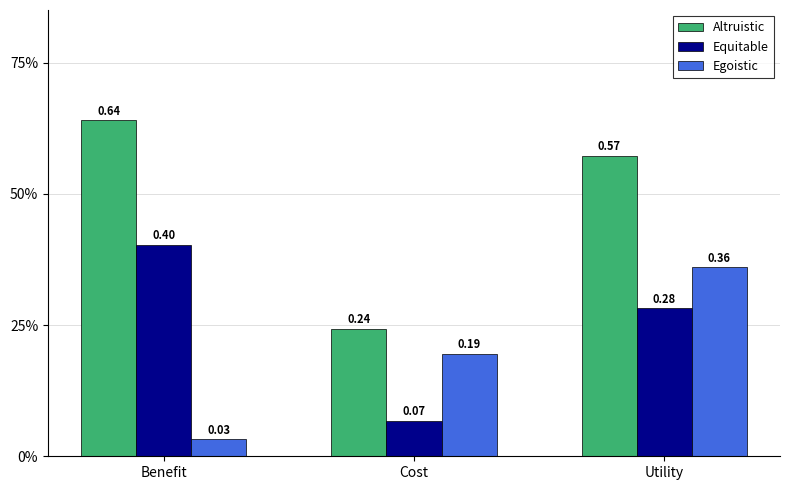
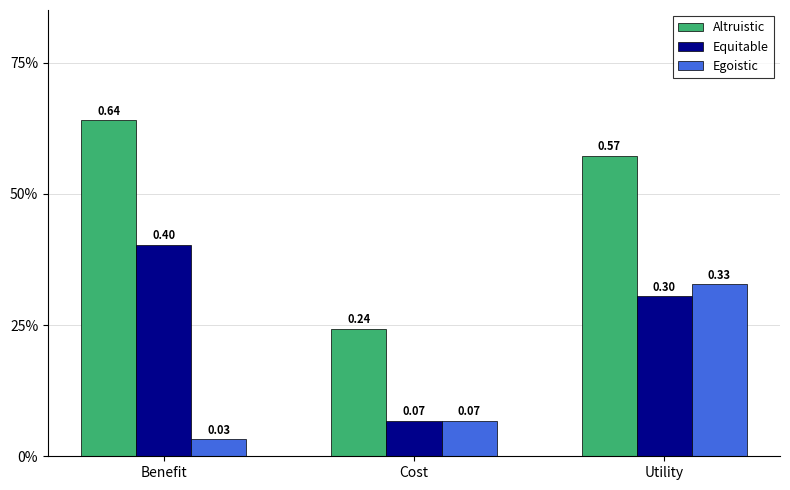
Egoistic, Cost: 0.19 -> 0.07
Equitable, Utility: 0.28 -> 0.30
Egoistic, Utility: 0.36 -> 0.33
